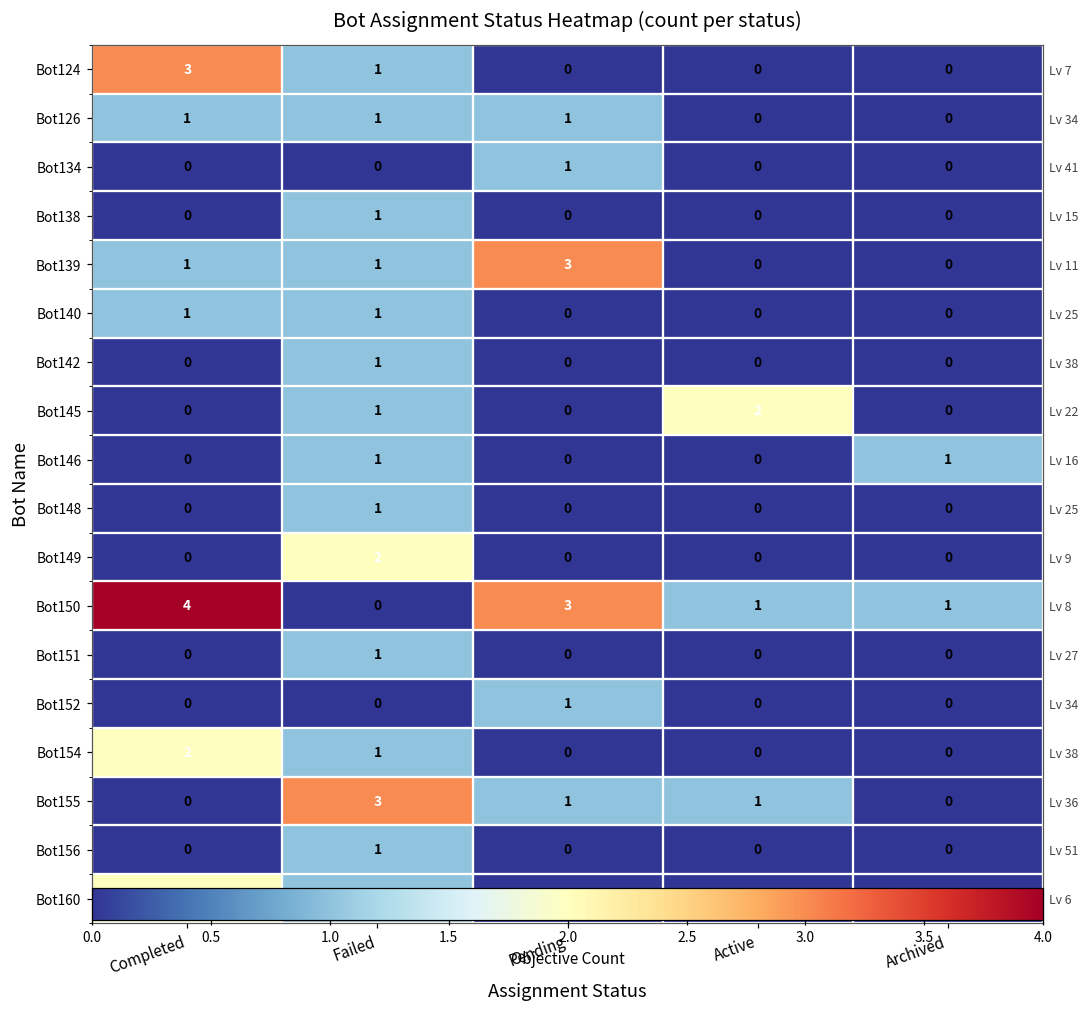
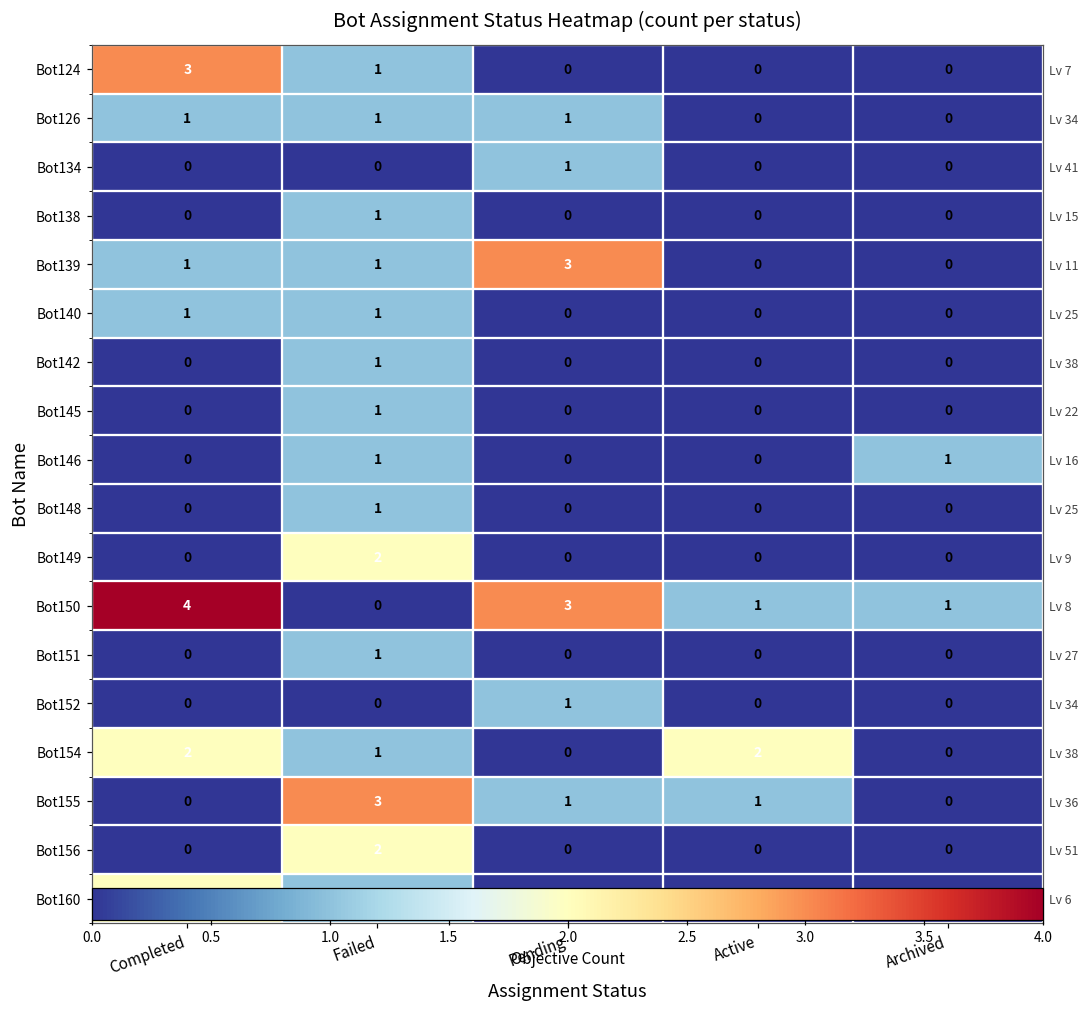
Bot145, Active: 2 -> 0
Bot154, Active: 0 -> 2
Bot156, Failed: 1 -> 2
